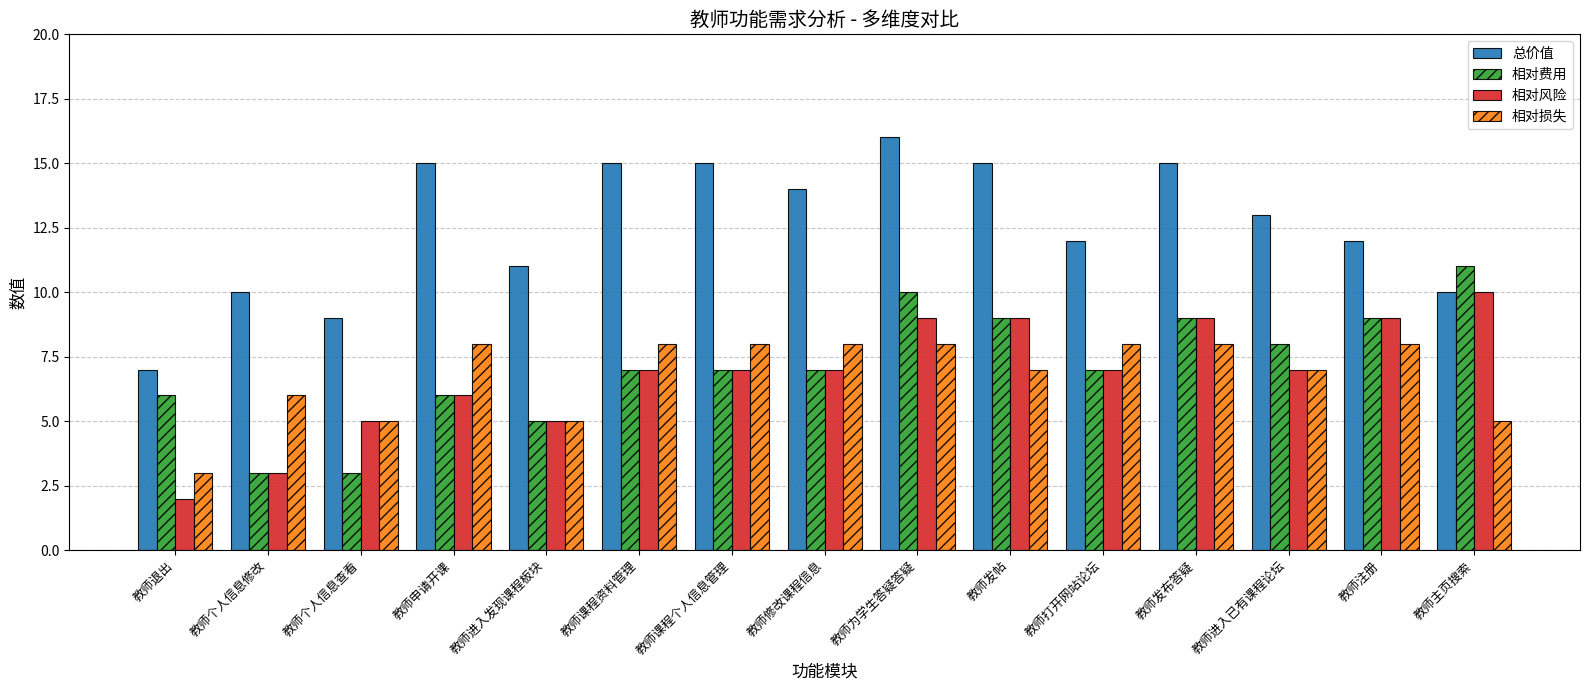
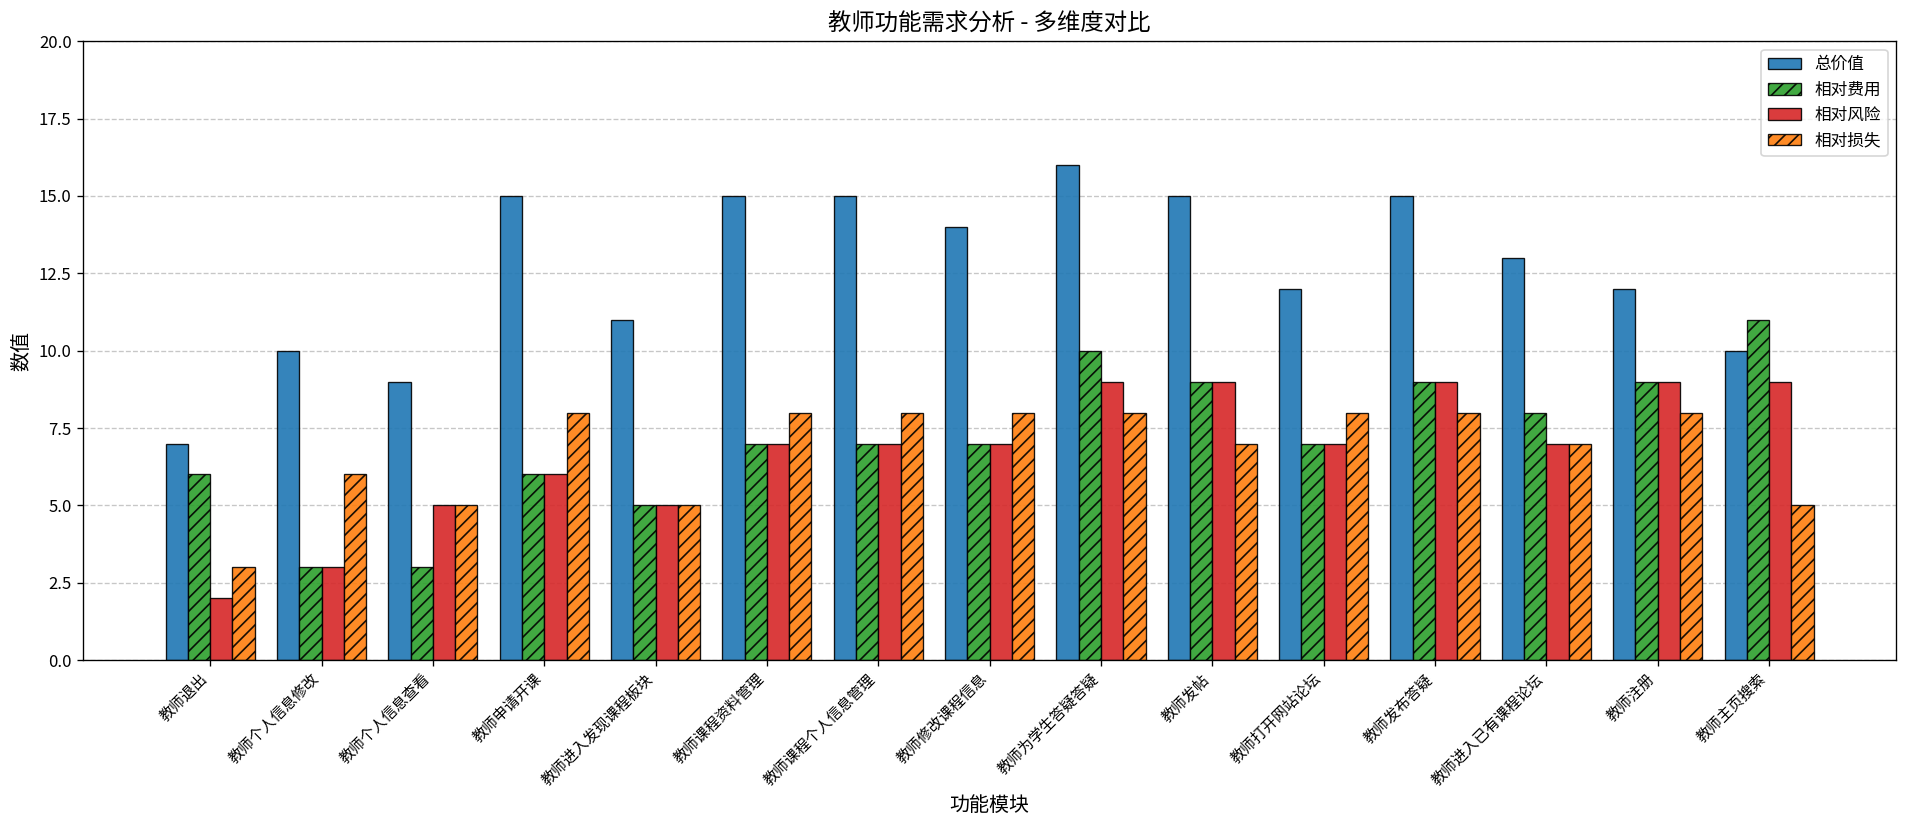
相对风险, 教师主页搜索: 10 -> 9
